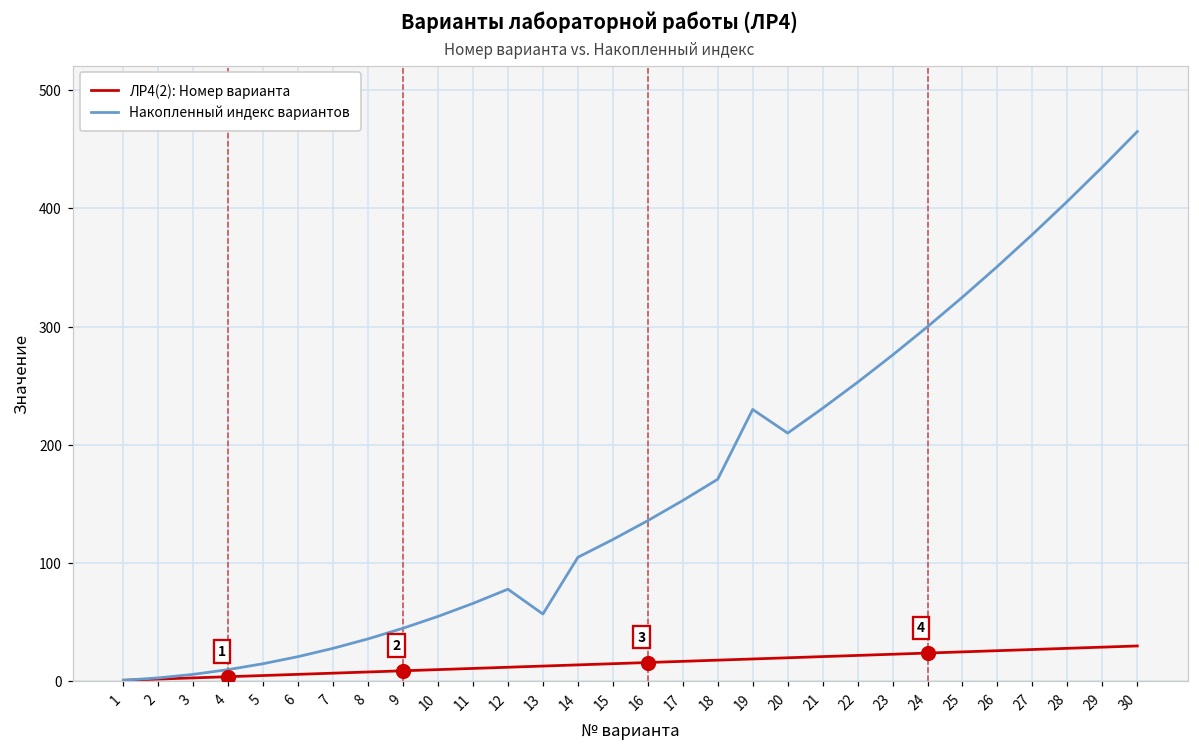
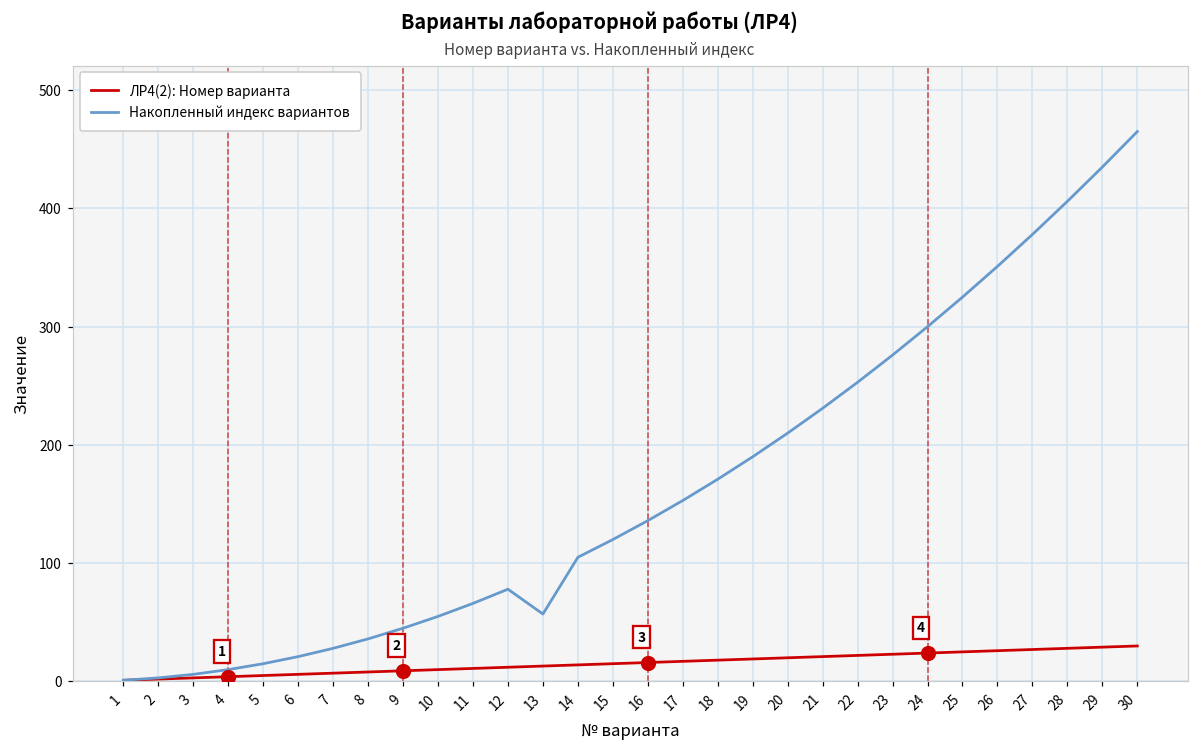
Накопленный индекс вариантов, 19: 230 -> 190
